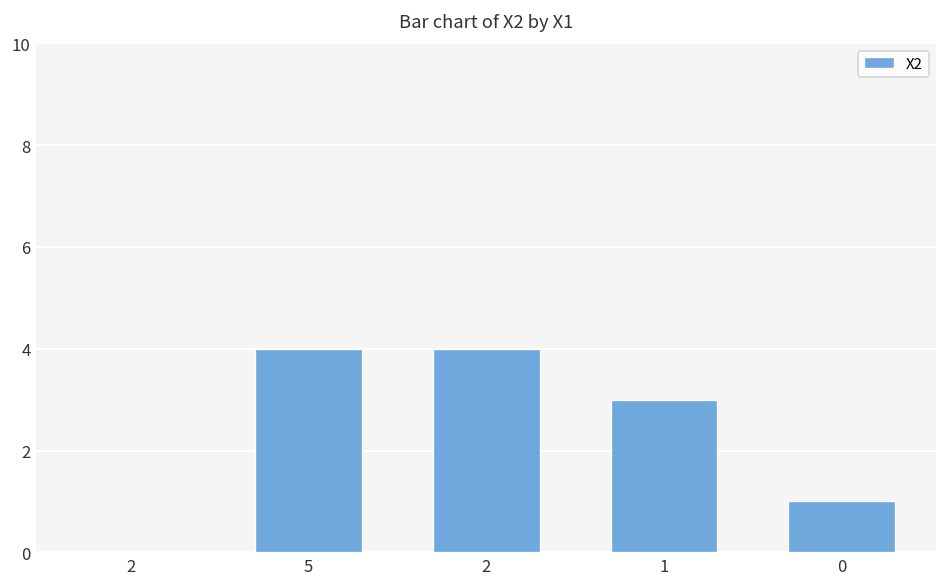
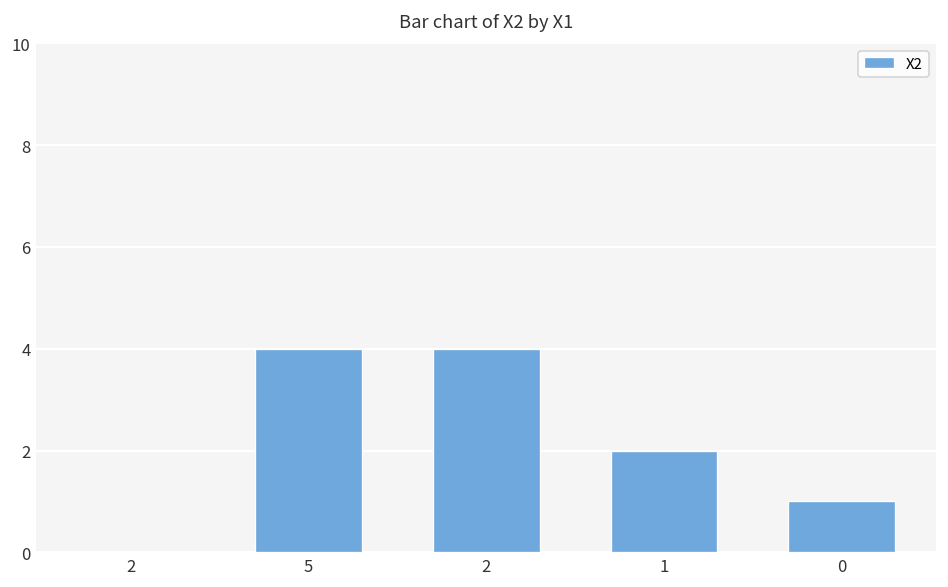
1: 3 -> 2
